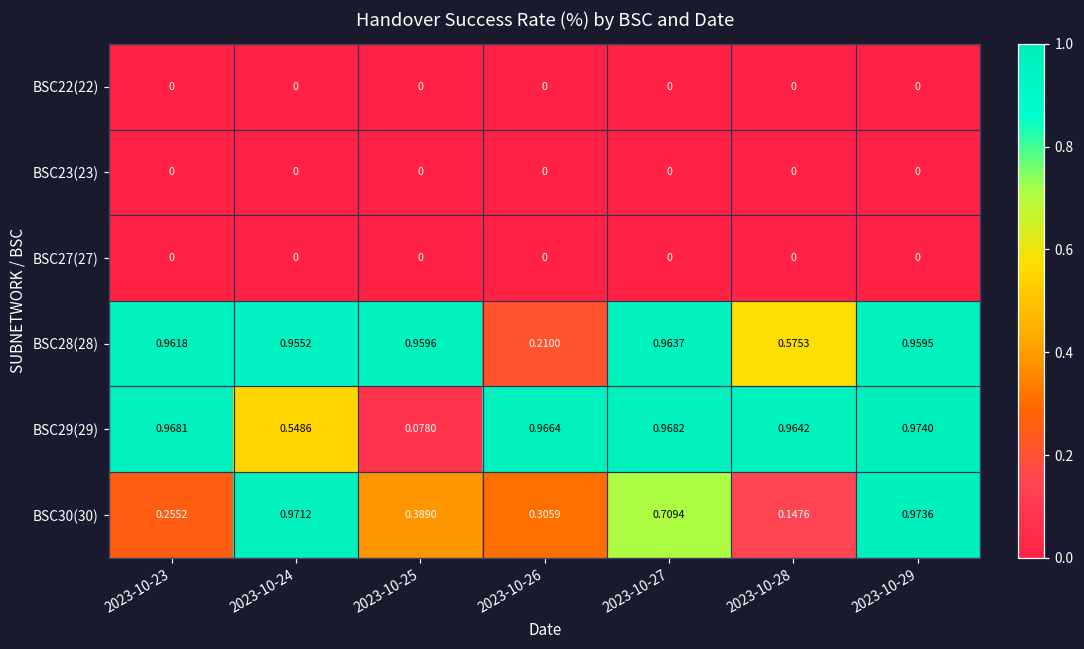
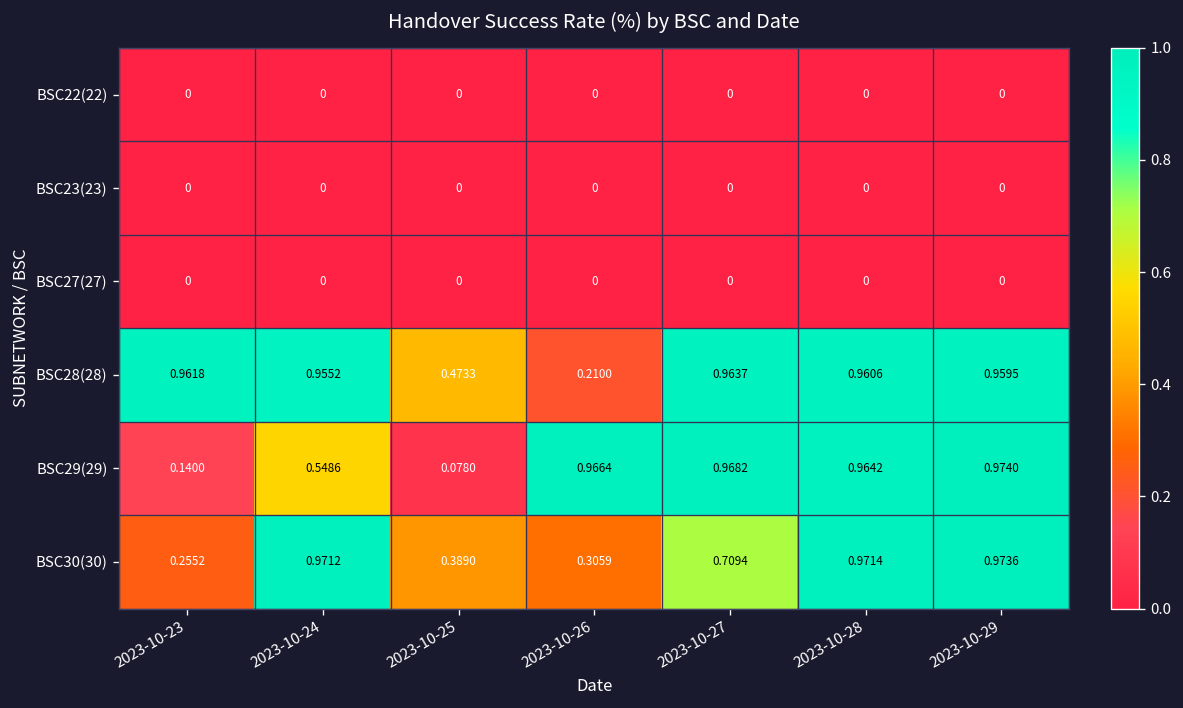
BSC28(28), 2023-10-25: 0.9596 -> 0.4733
BSC28(28), 2023-10-28: 0.5753 -> 0.9606
BSC29(29), 2023-10-23: 0.9681 -> 0.1400
BSC30(30), 2023-10-28: 0.1476 -> 0.9714
